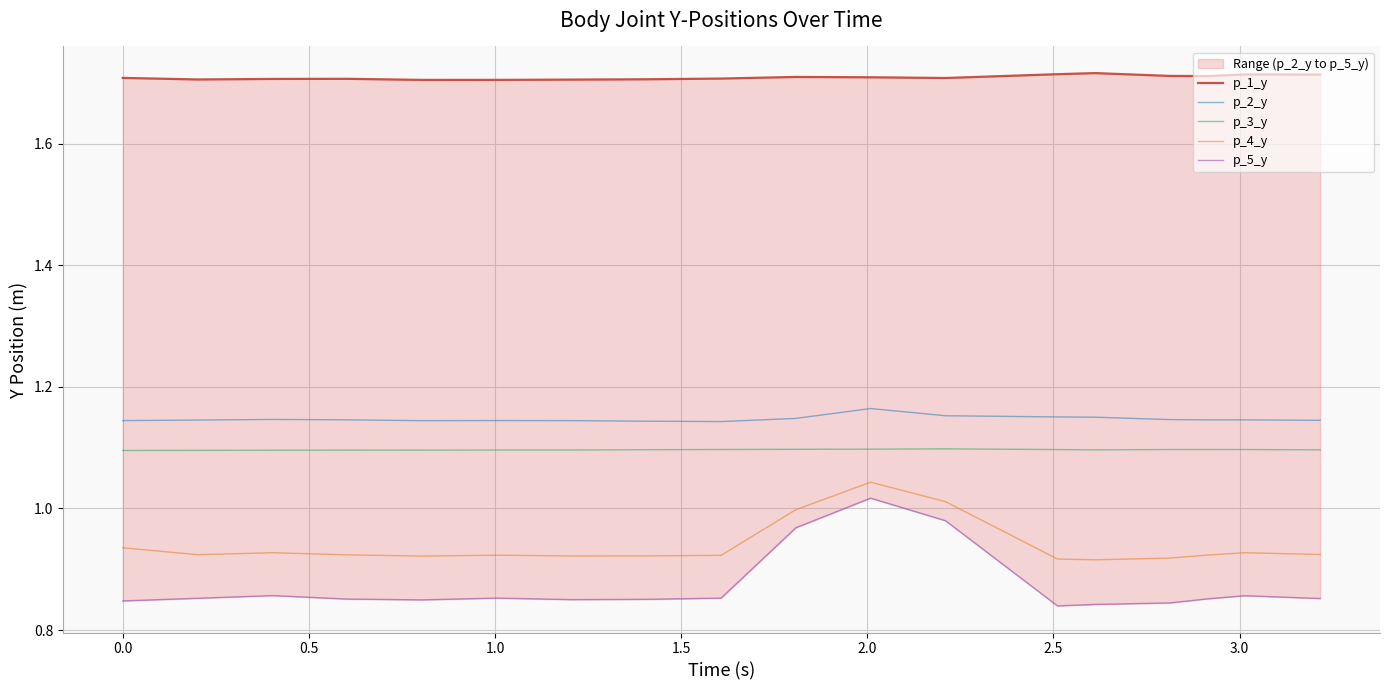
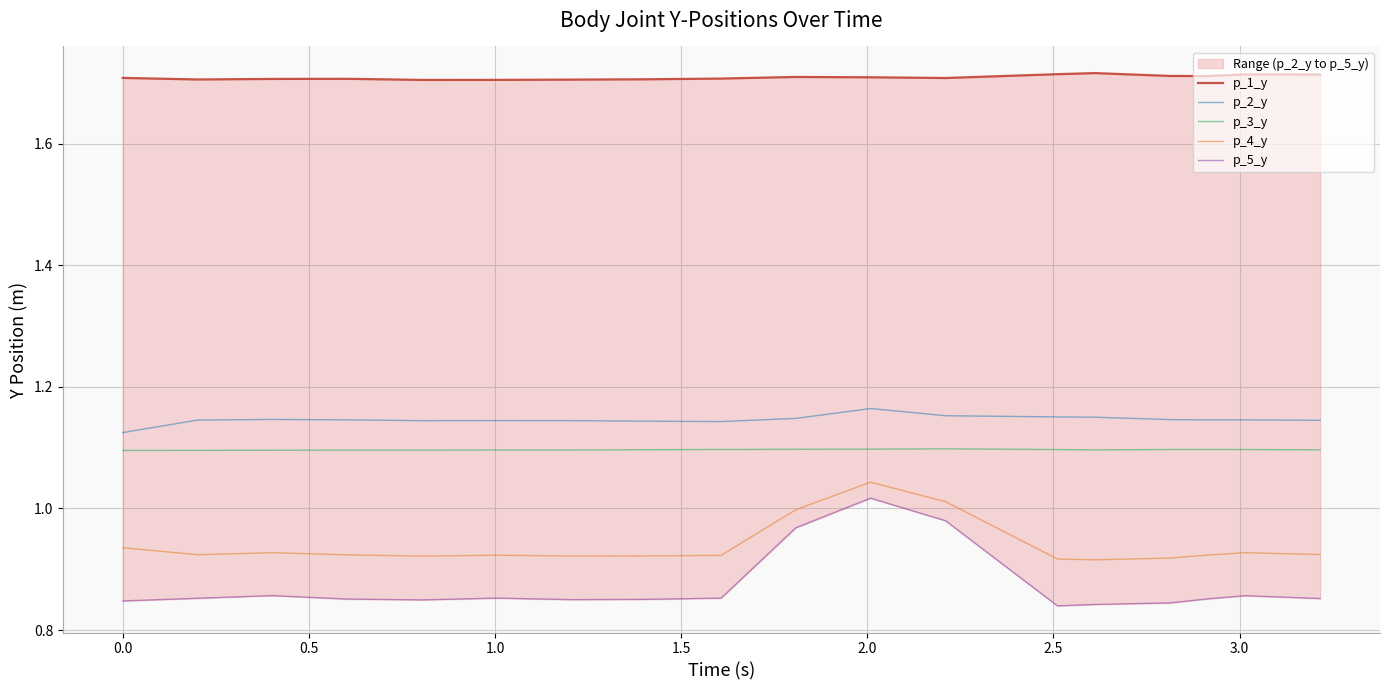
p_2_y, 0.0: 1.14 -> 1.12
